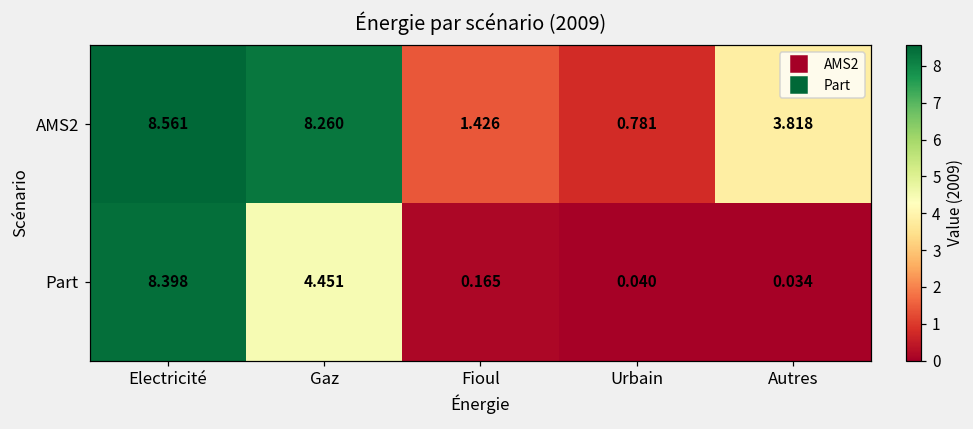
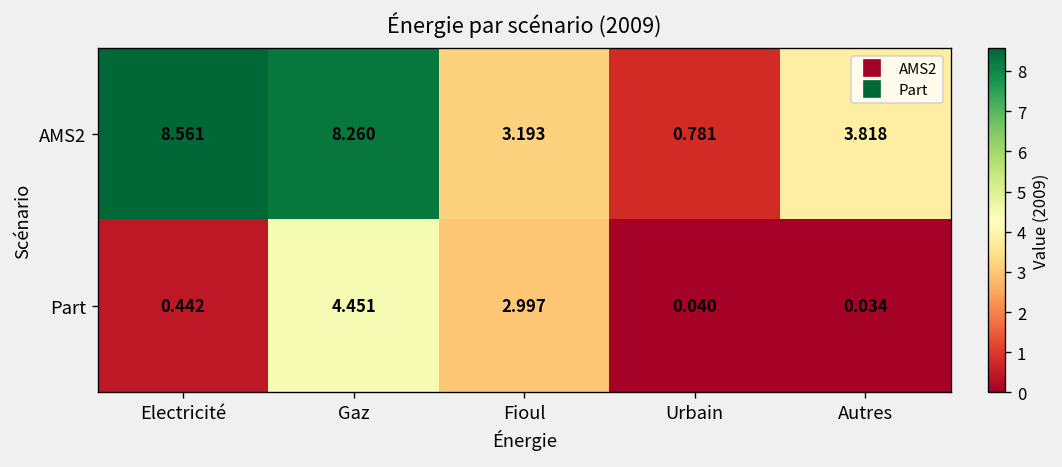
AMS2, Fioul: 1.426 -> 3.193
Part, Electricité: 8.398 -> 0.442
Part, Fioul: 0.165 -> 2.997
